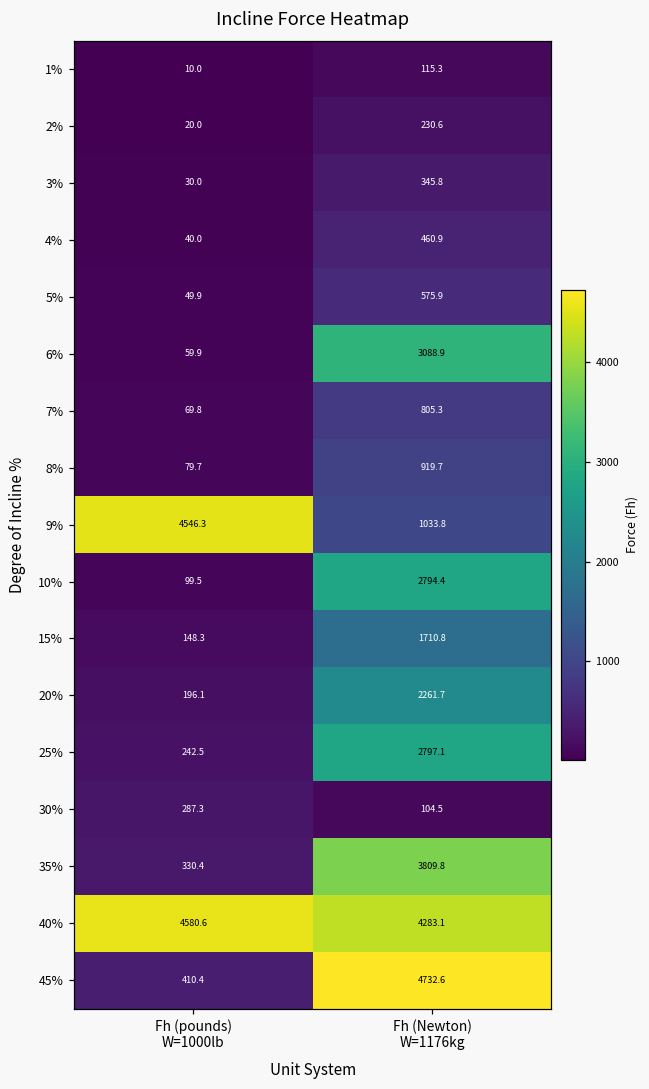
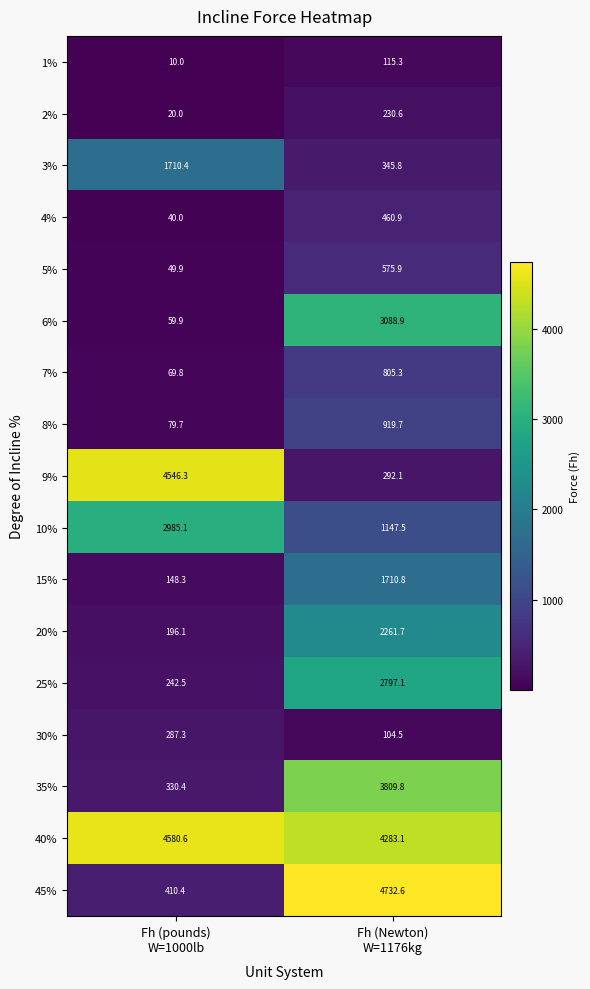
3%, Fh (pounds) W=1000lb: 30.0 -> 1710.4
9%, Fh (Newton) W=1176kg: 1033.8 -> 292.1
10%, Fh (pounds) W=1000lb: 99.5 -> 2985.1
10%, Fh (Newton) W=1176kg: 2794.4 -> 1147.5
